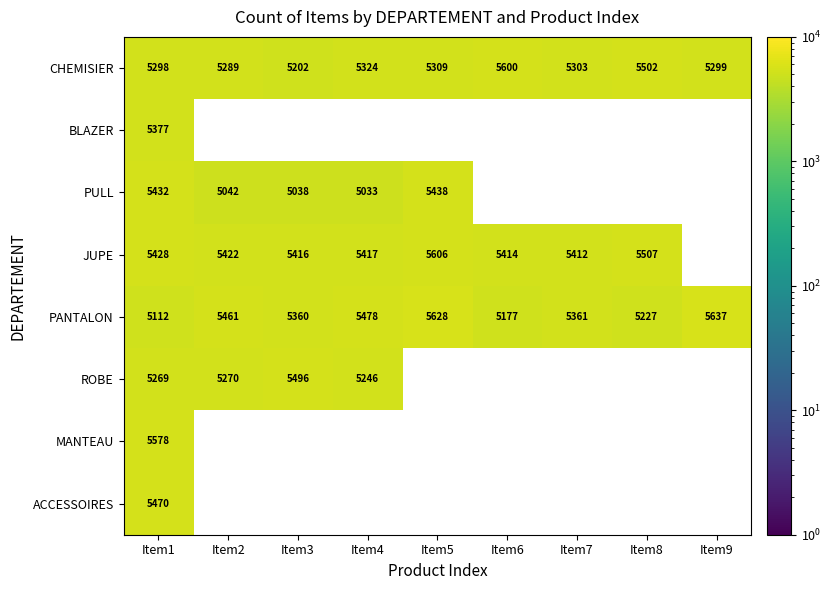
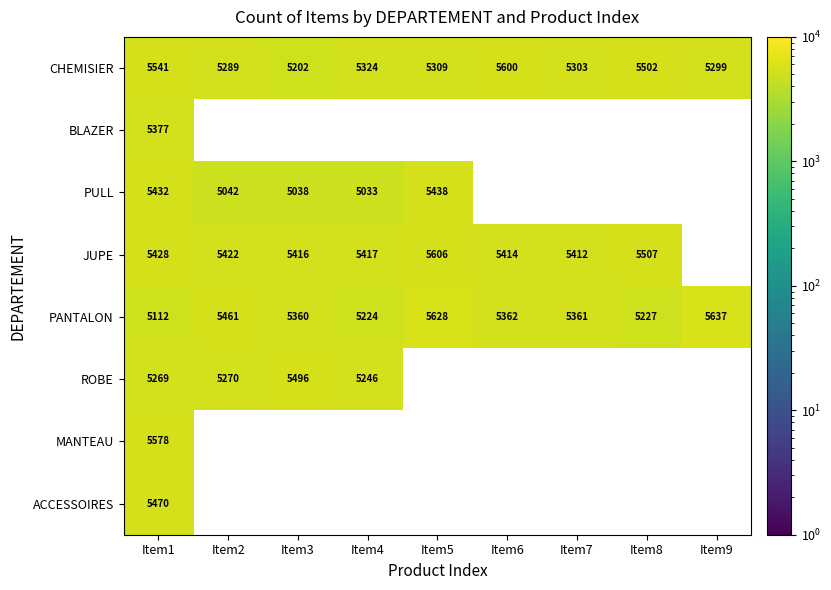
CHEMISIER, Item1: 5298 -> 5541
PANTALON, Item4: 5478 -> 5224
PANTALON, Item6: 5177 -> 5362
